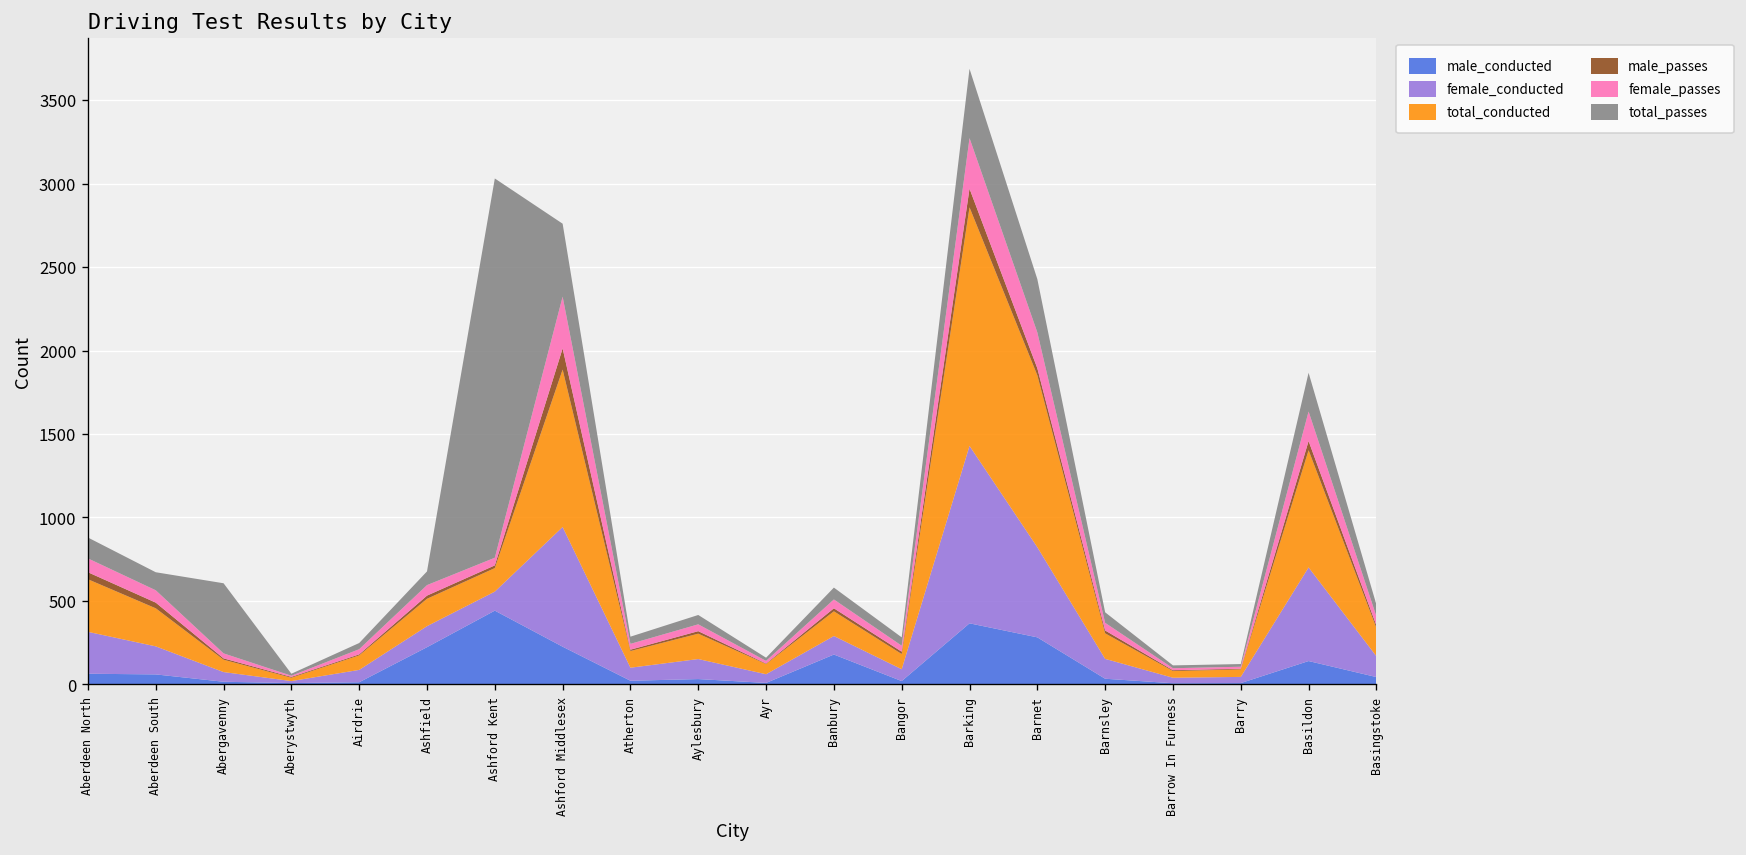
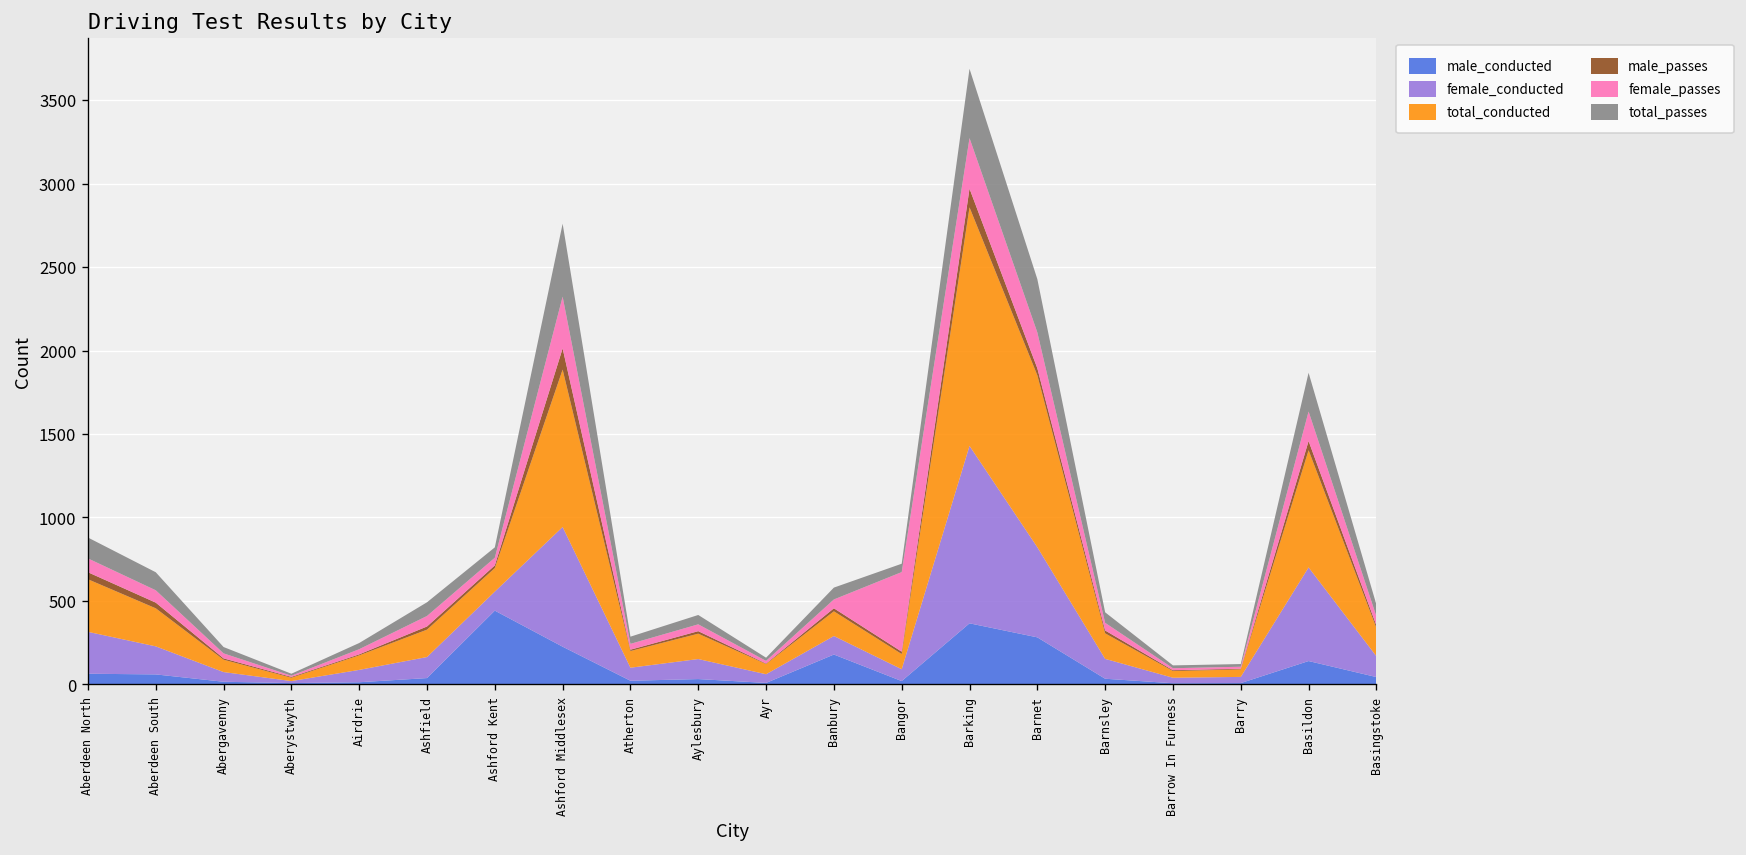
total_passes, Abergavenny: 420 -> 40
male_conducted, Ashfield: 220 -> 40
total_passes, Ashford Kent: 2270 -> 60
female_passes, Bangor: 40 -> 480
